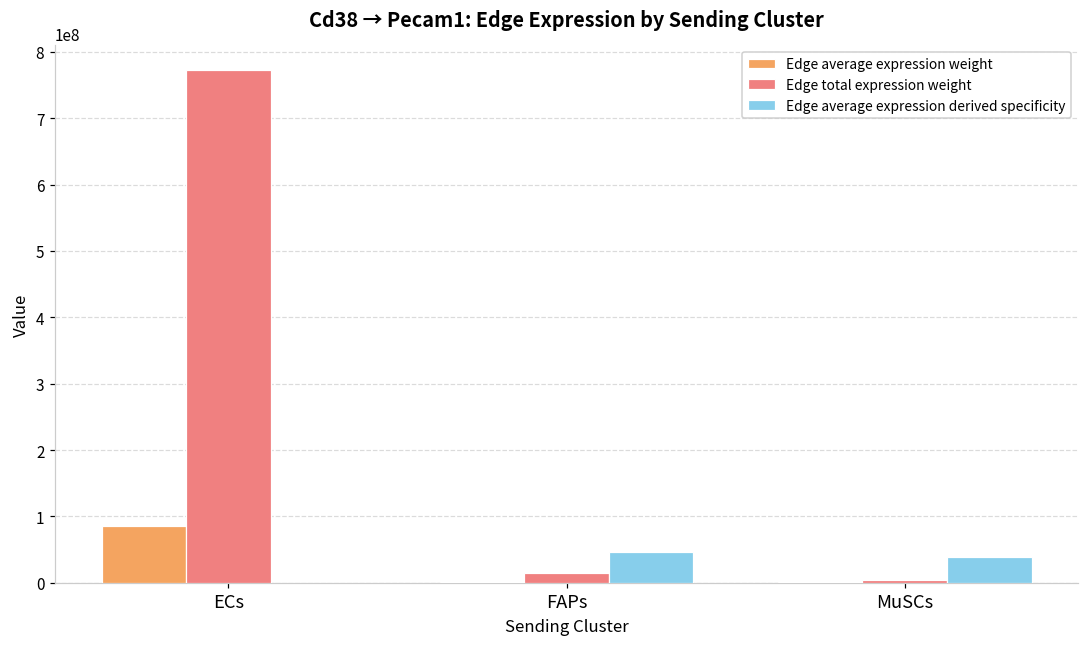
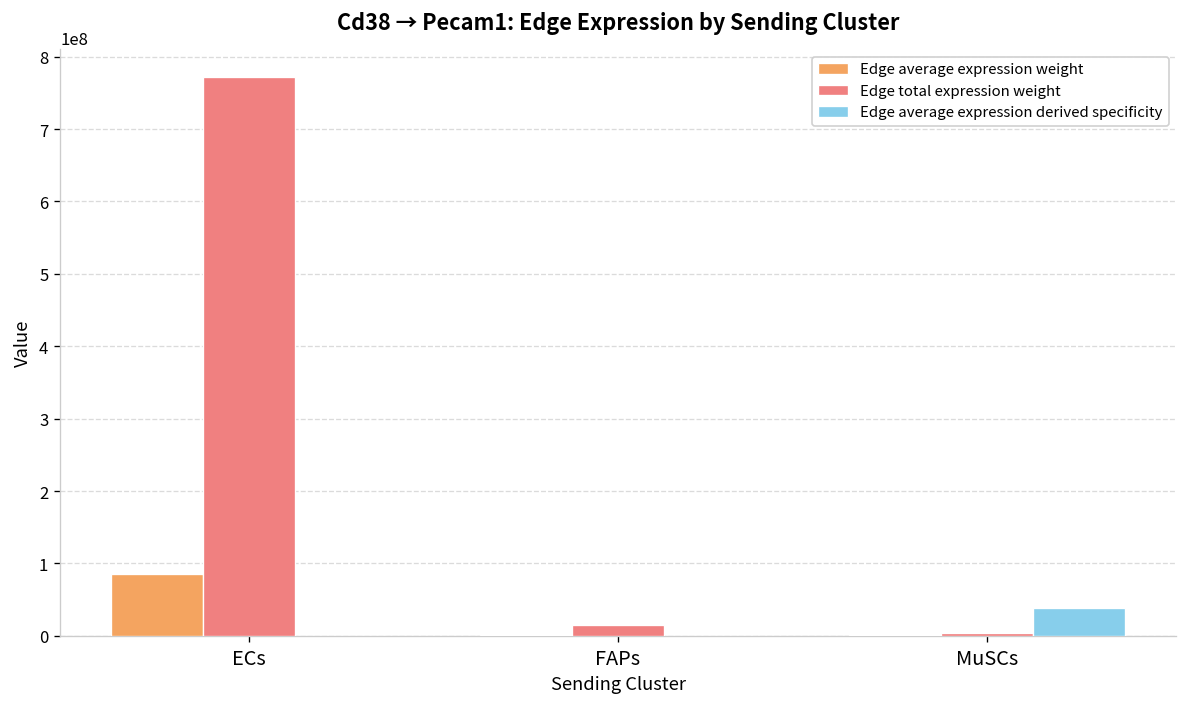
Edge average expression derived specificity, FAPs: 50000000 -> 0
